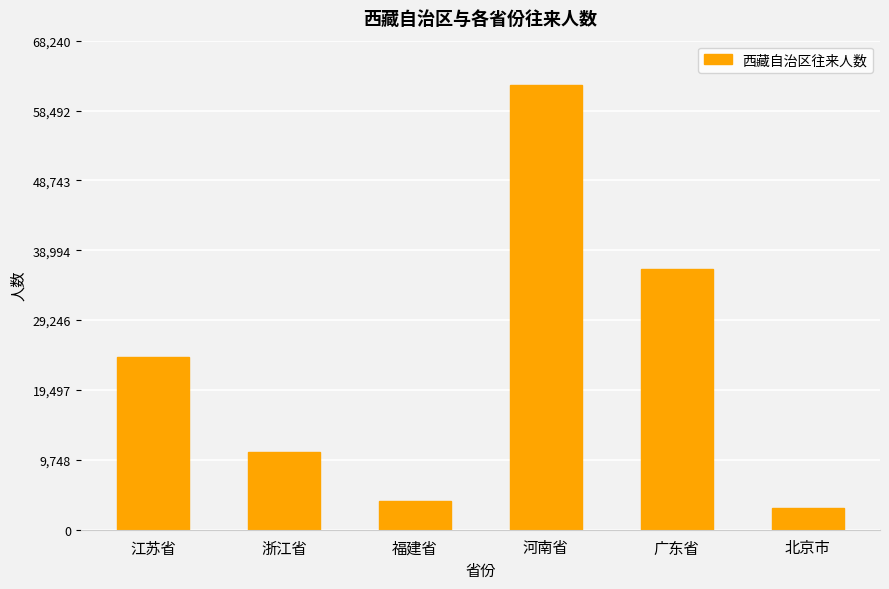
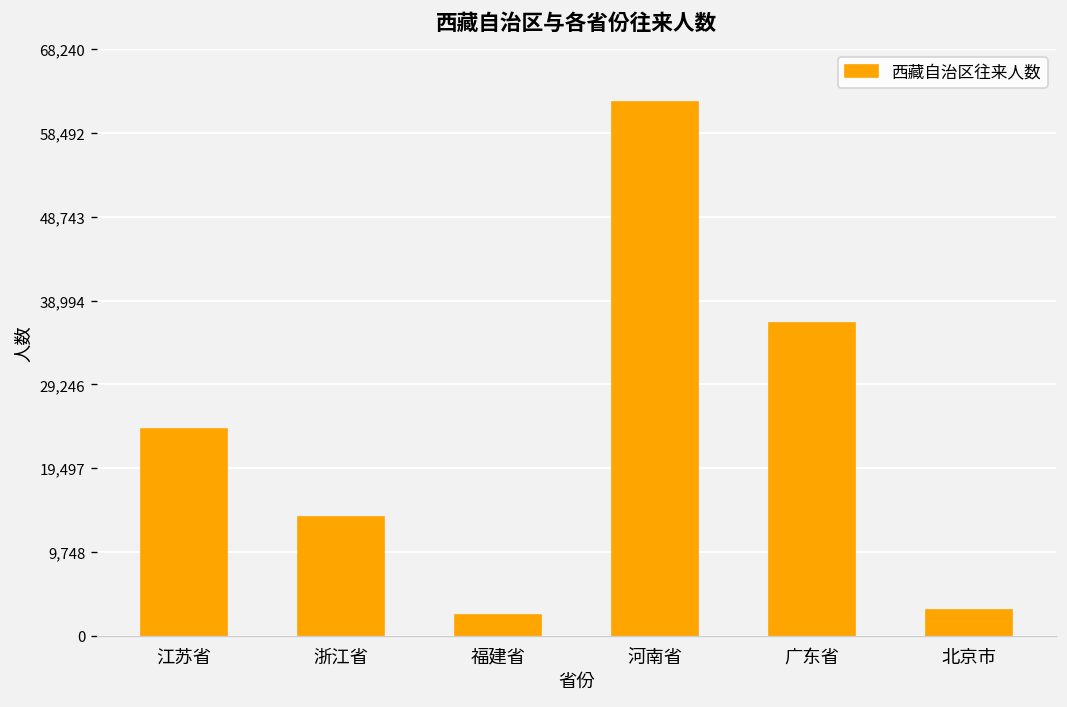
浙江省: 11,000 -> 14,000
福建省: 4,000 -> 2,000
